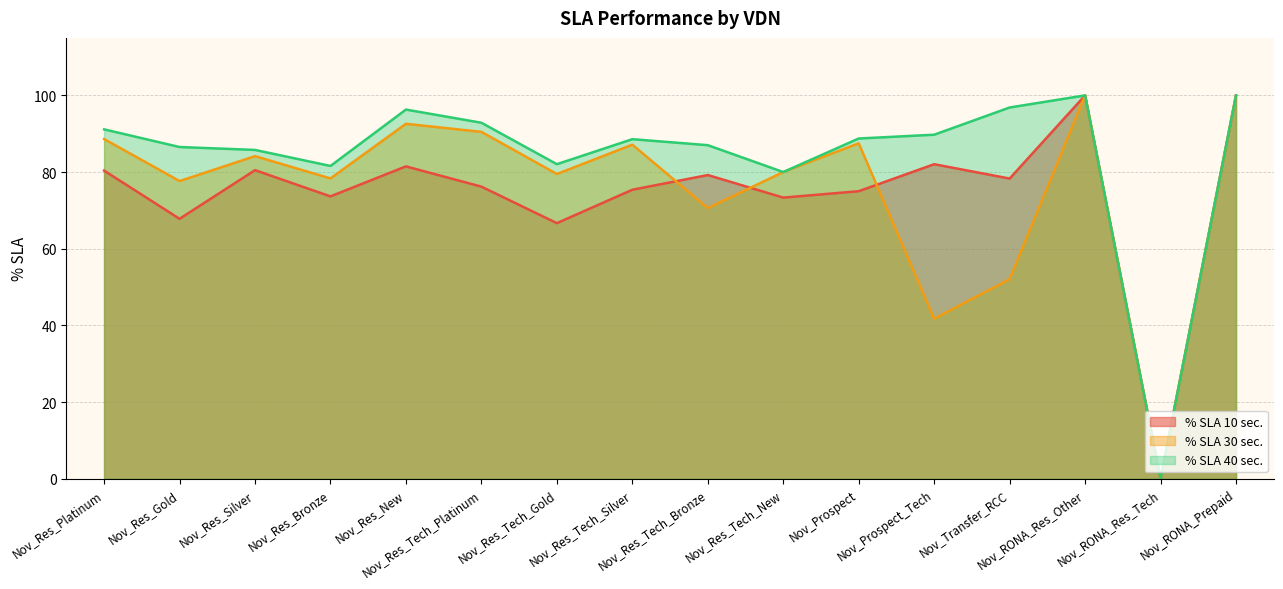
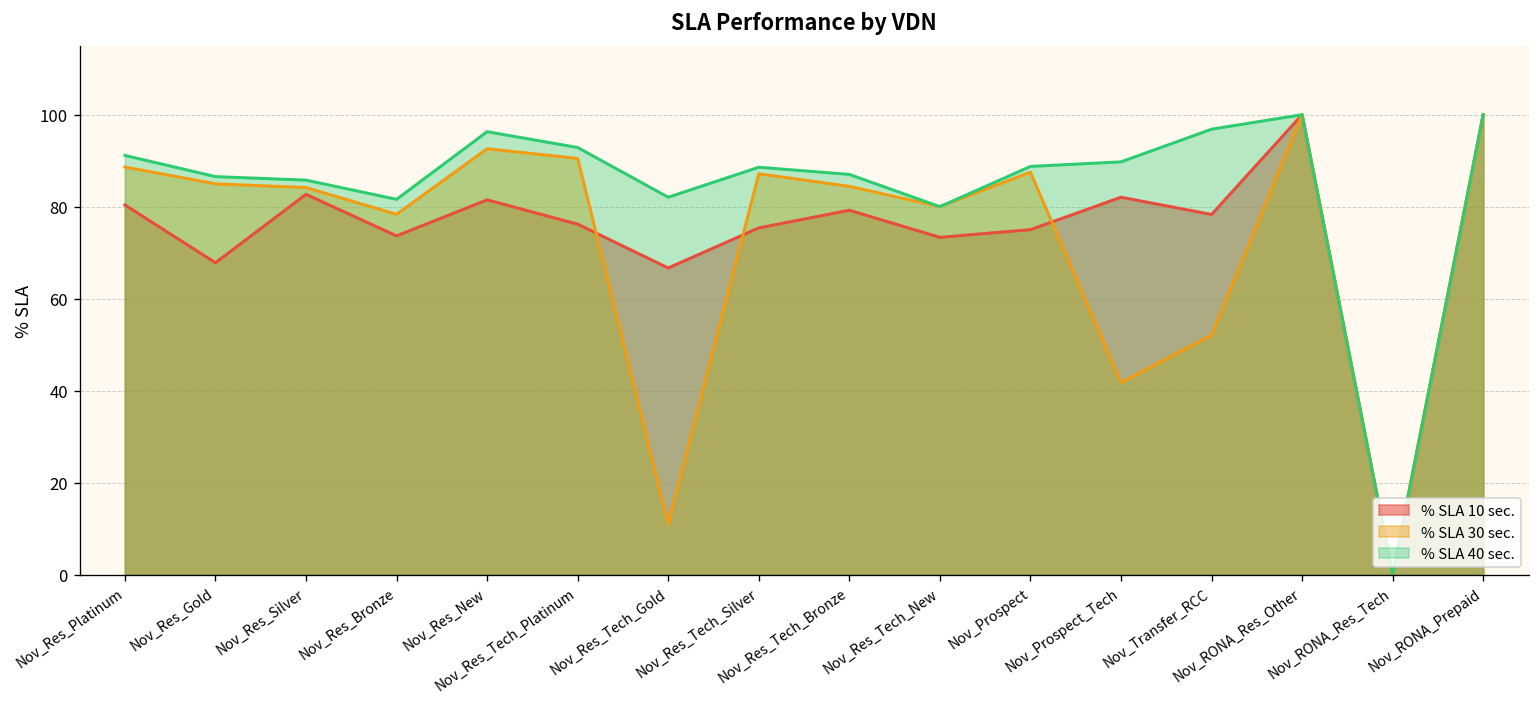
% SLA 30 sec., Nov_Res_Gold: 78 -> 85
% SLA 10 sec., Nov_Res_Silver: 80 -> 83
% SLA 30 sec., Nov_Res_Tech_Gold: 79 -> 11
% SLA 30 sec., Nov_Res_Tech_Bronze: 71 -> 84
